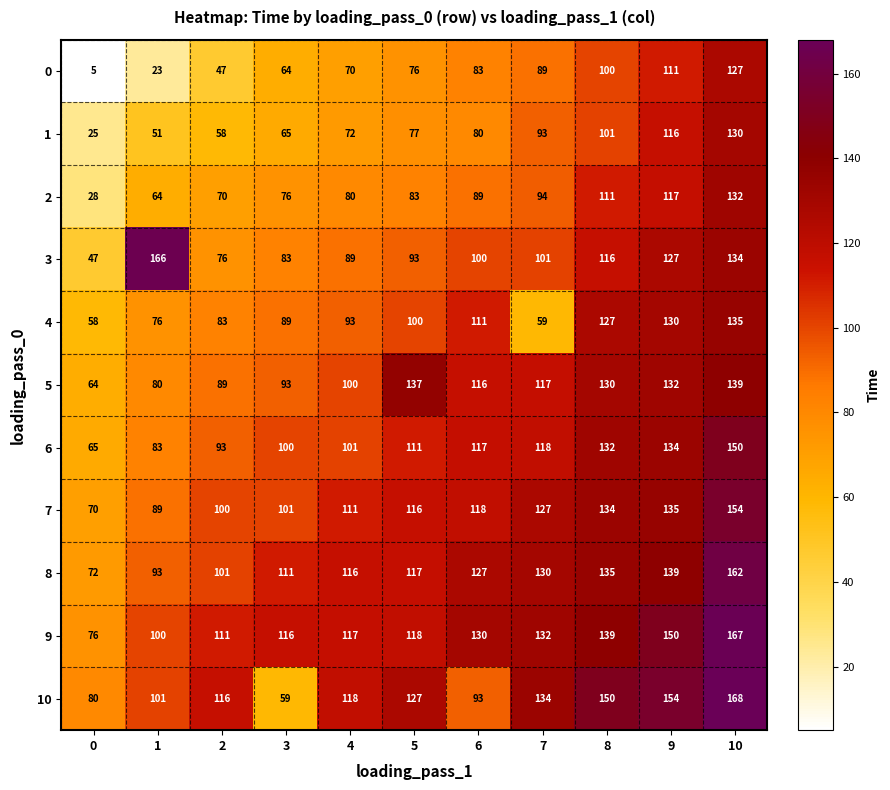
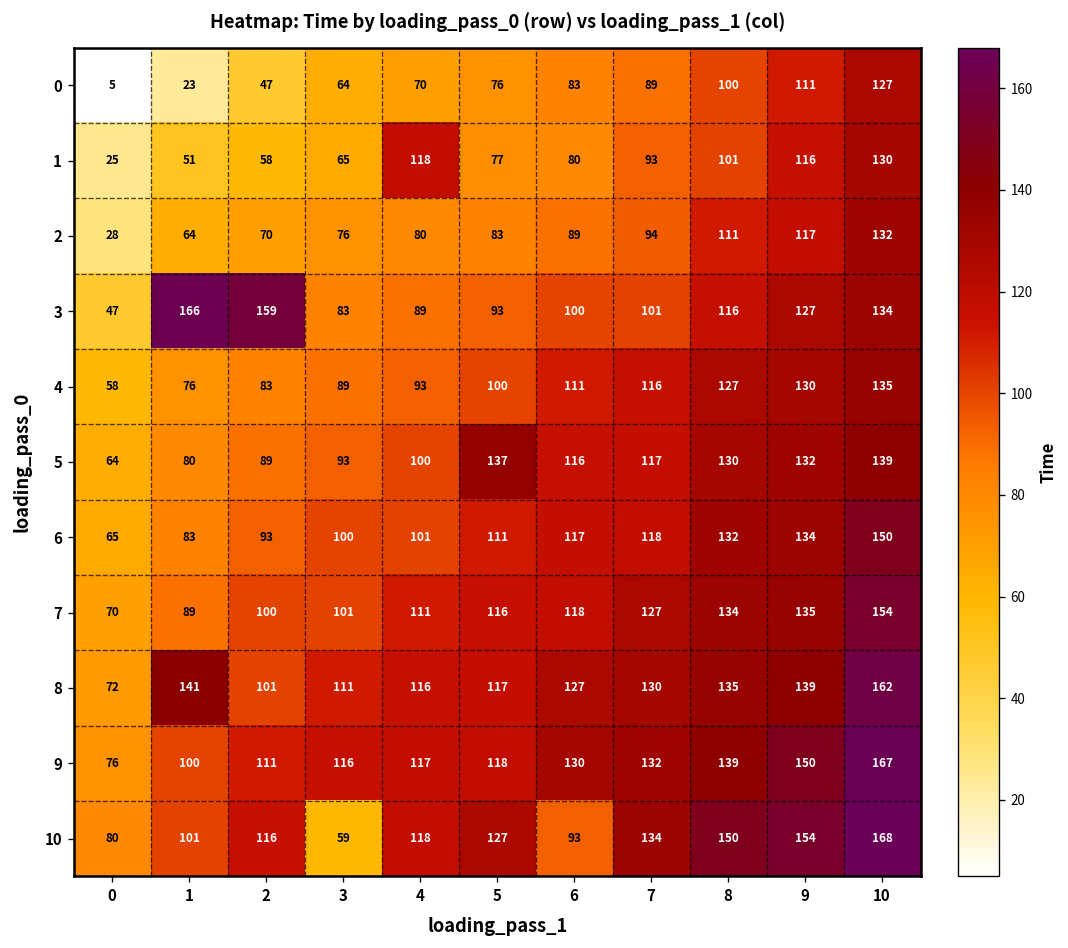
1, 4: 72 -> 118
3, 2: 76 -> 159
4, 7: 59 -> 116
8, 1: 93 -> 141
